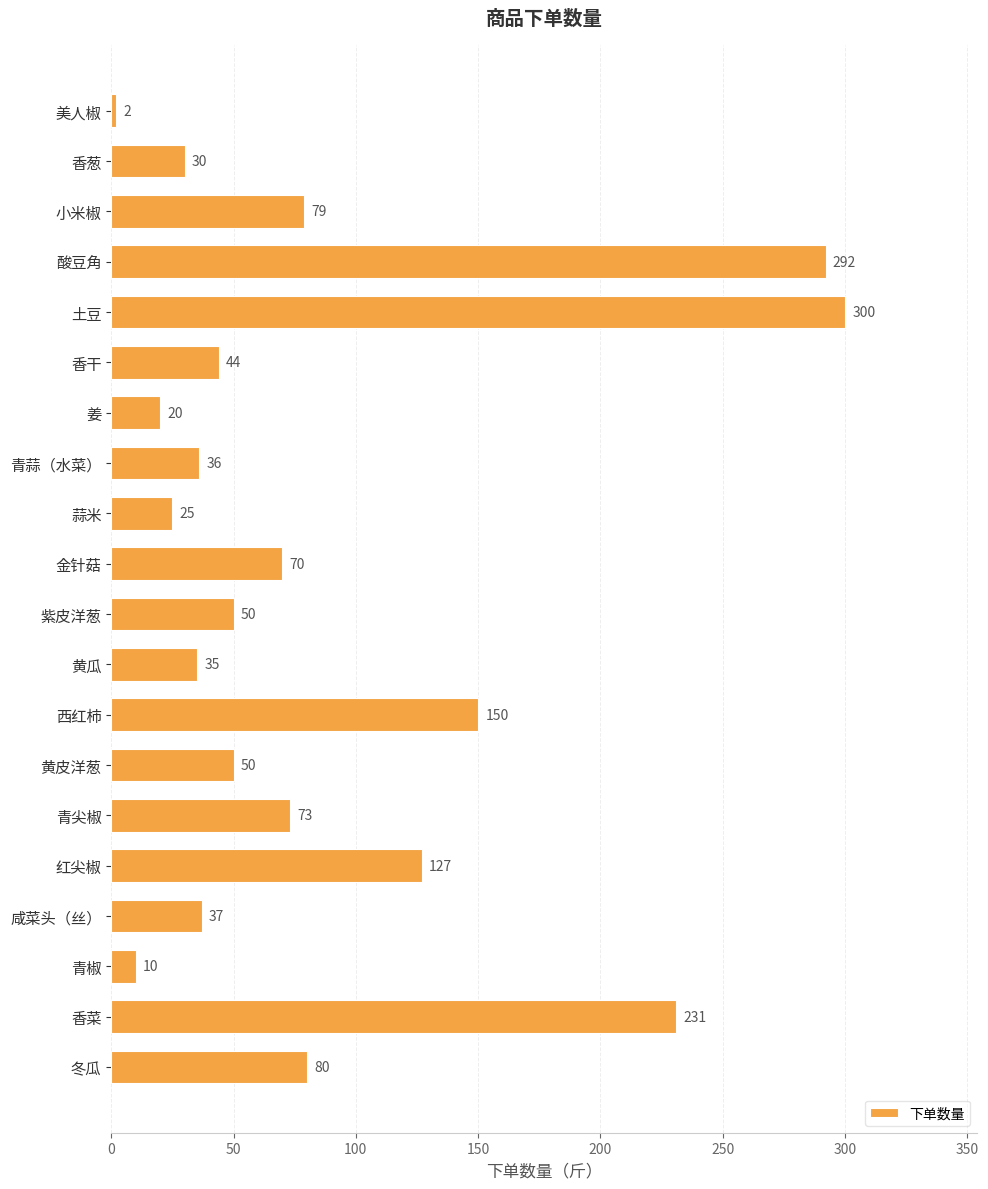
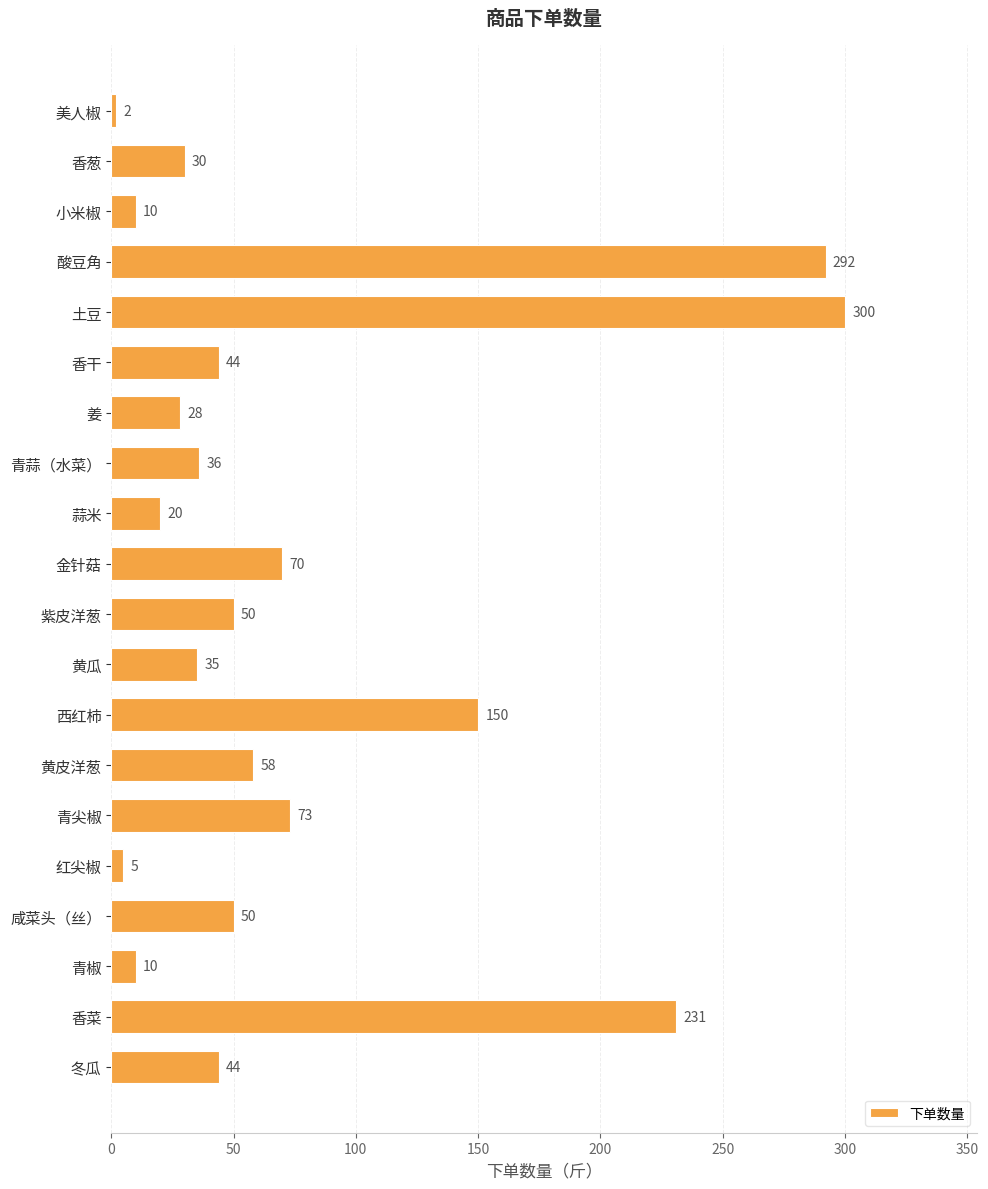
小米椒: 79 -> 10
姜: 20 -> 28
蒜米: 25 -> 20
黄皮洋葱: 50 -> 58
红尖椒: 127 -> 5
咸菜头（丝）: 37 -> 50
冬瓜: 80 -> 44
